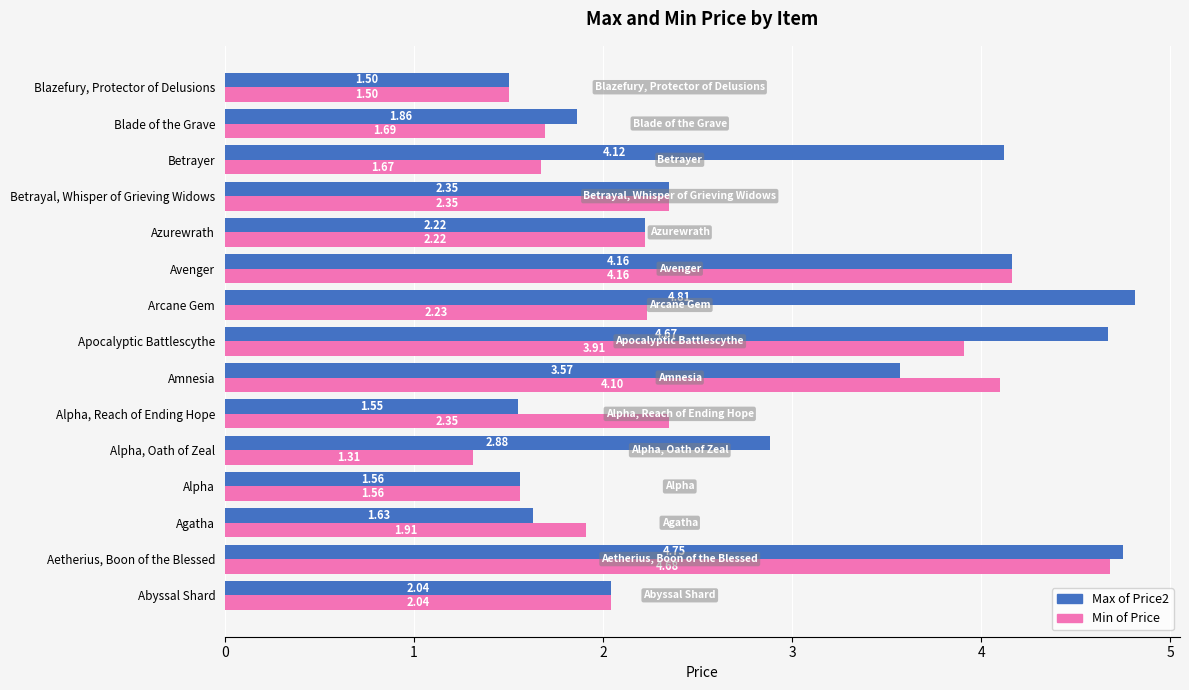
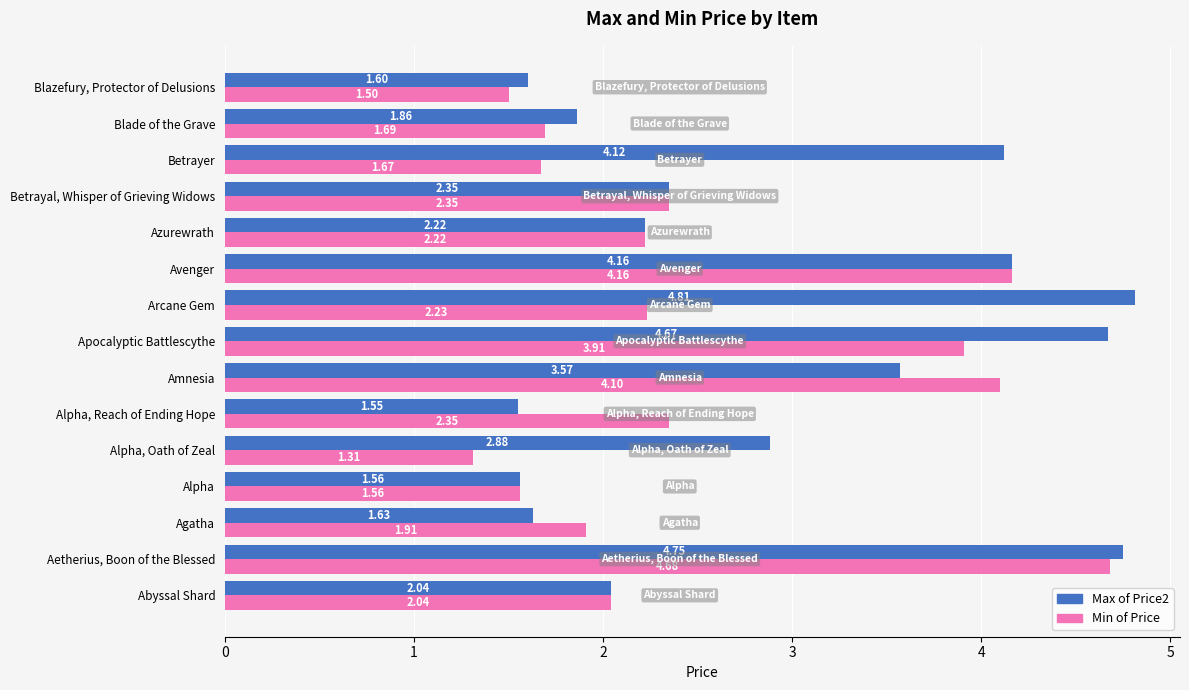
Max of Price2, Blazefury, Protector of Delusions: 1.50 -> 1.60
